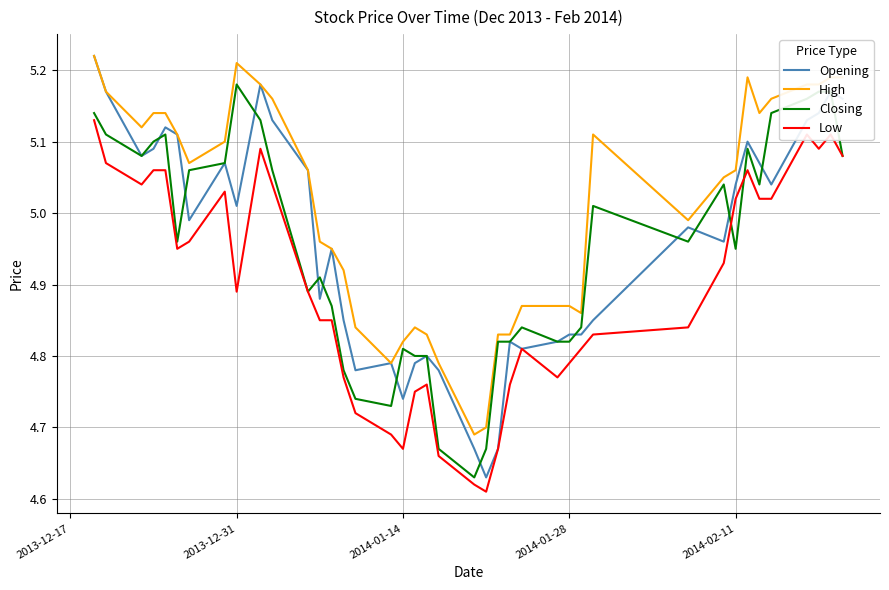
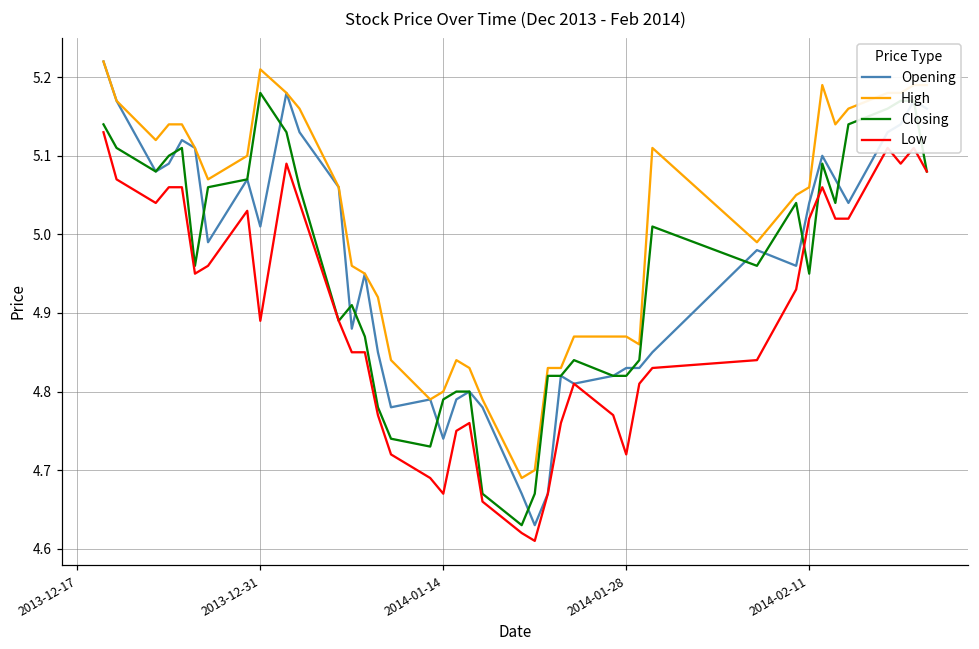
High, 2014-01-14: 4.82 -> 4.80
Closing, 2014-01-14: 4.81 -> 4.79
Low, 2014-01-28: 4.79 -> 4.72
